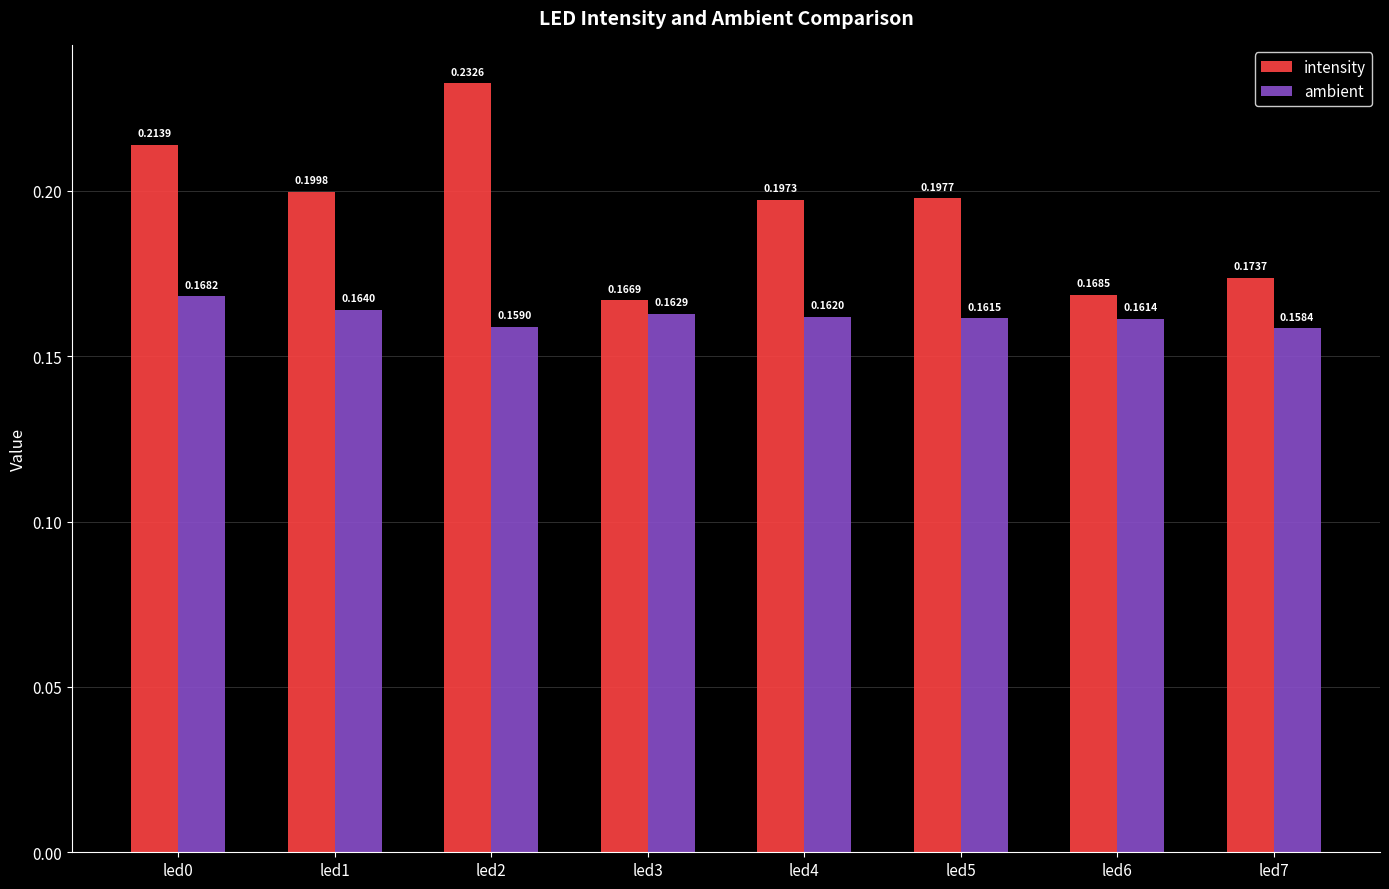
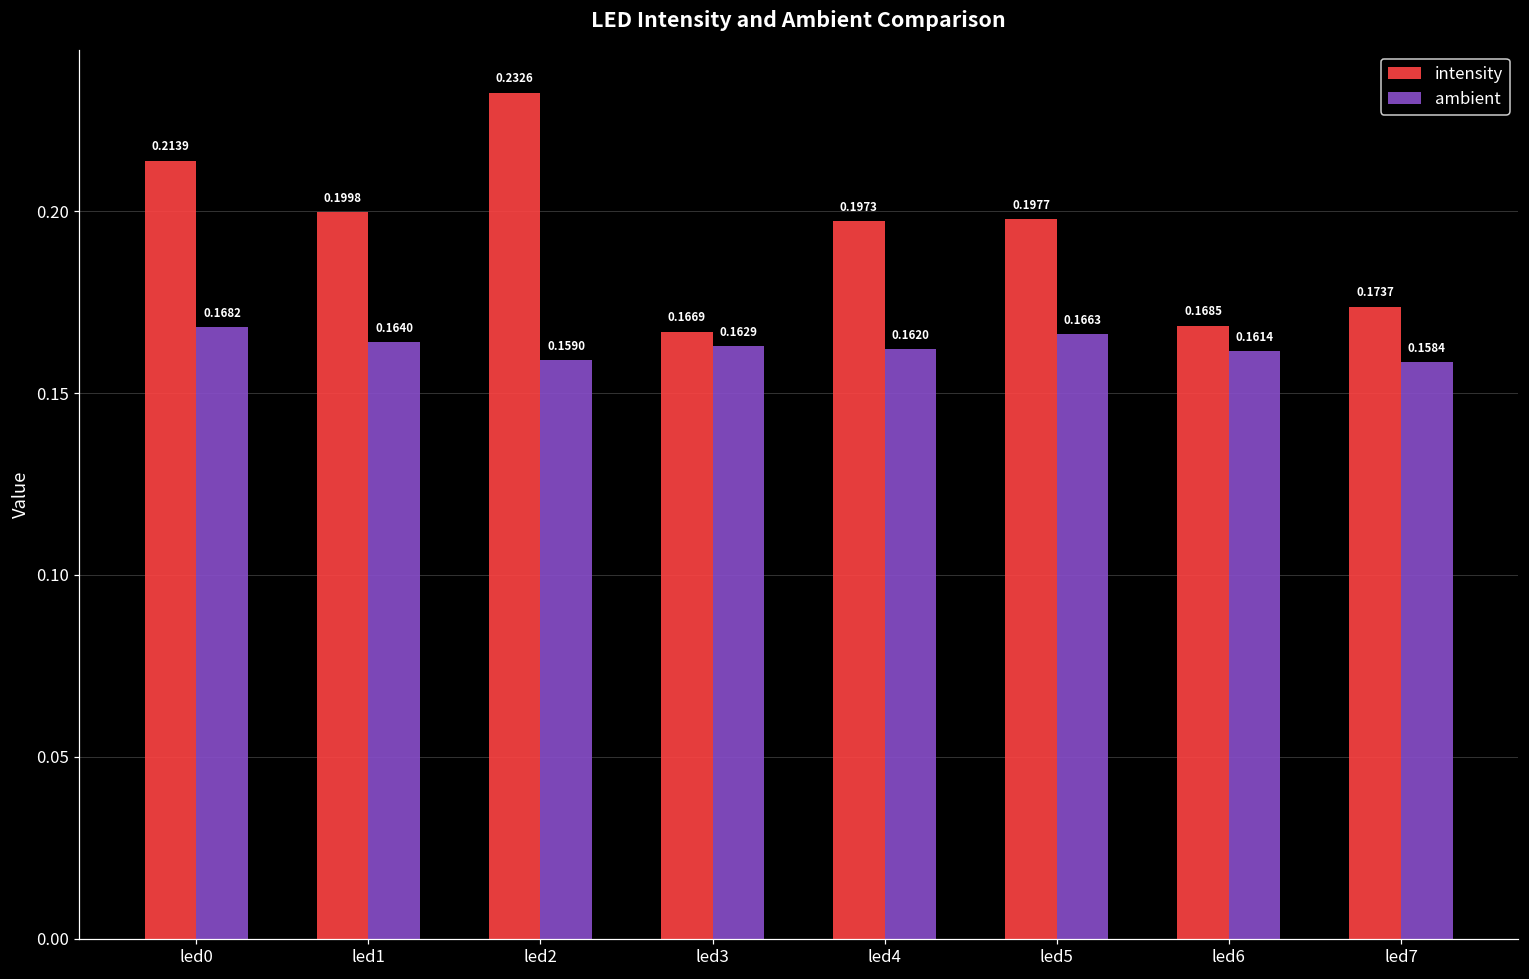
ambient, led5: 0.1615 -> 0.1663
